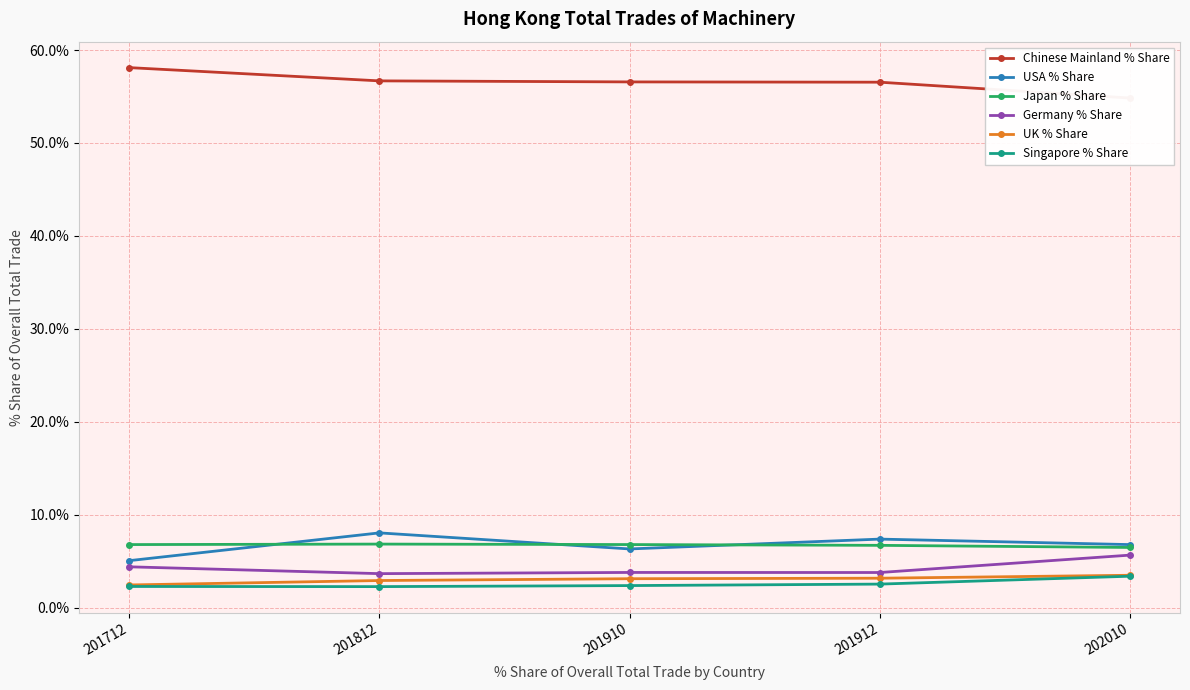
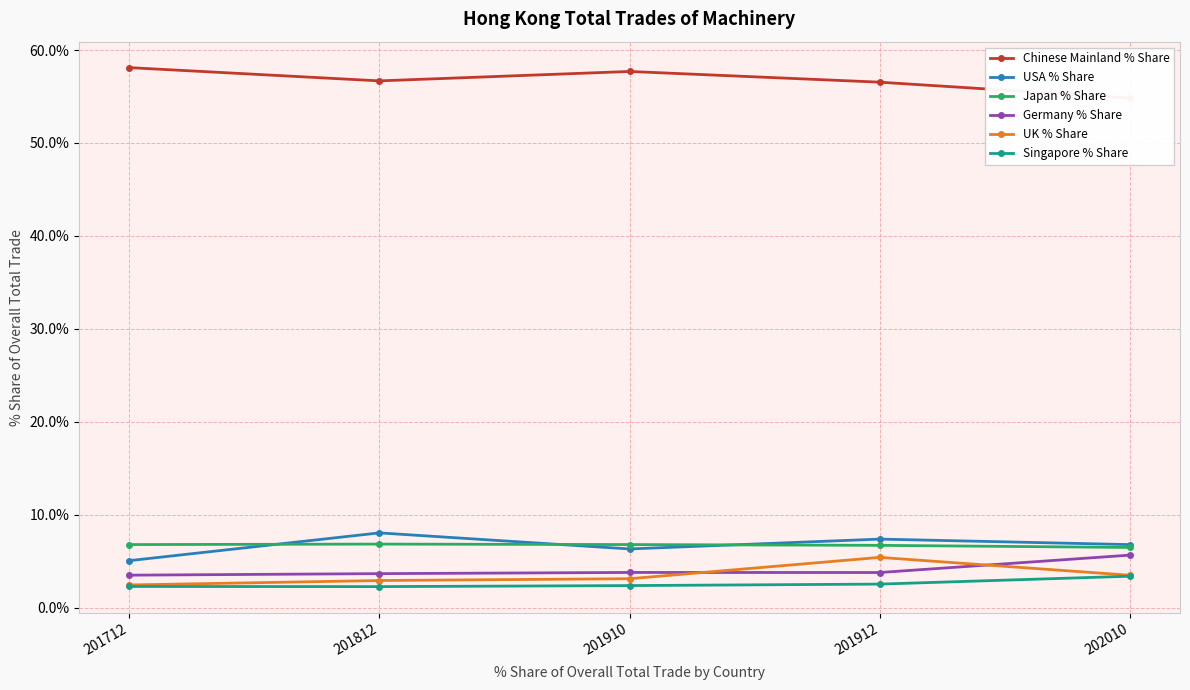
Germany % Share, 201712: 4% -> 3%
Chinese Mainland % Share, 201910: 57% -> 58%
UK % Share, 201912: 3% -> 5%
